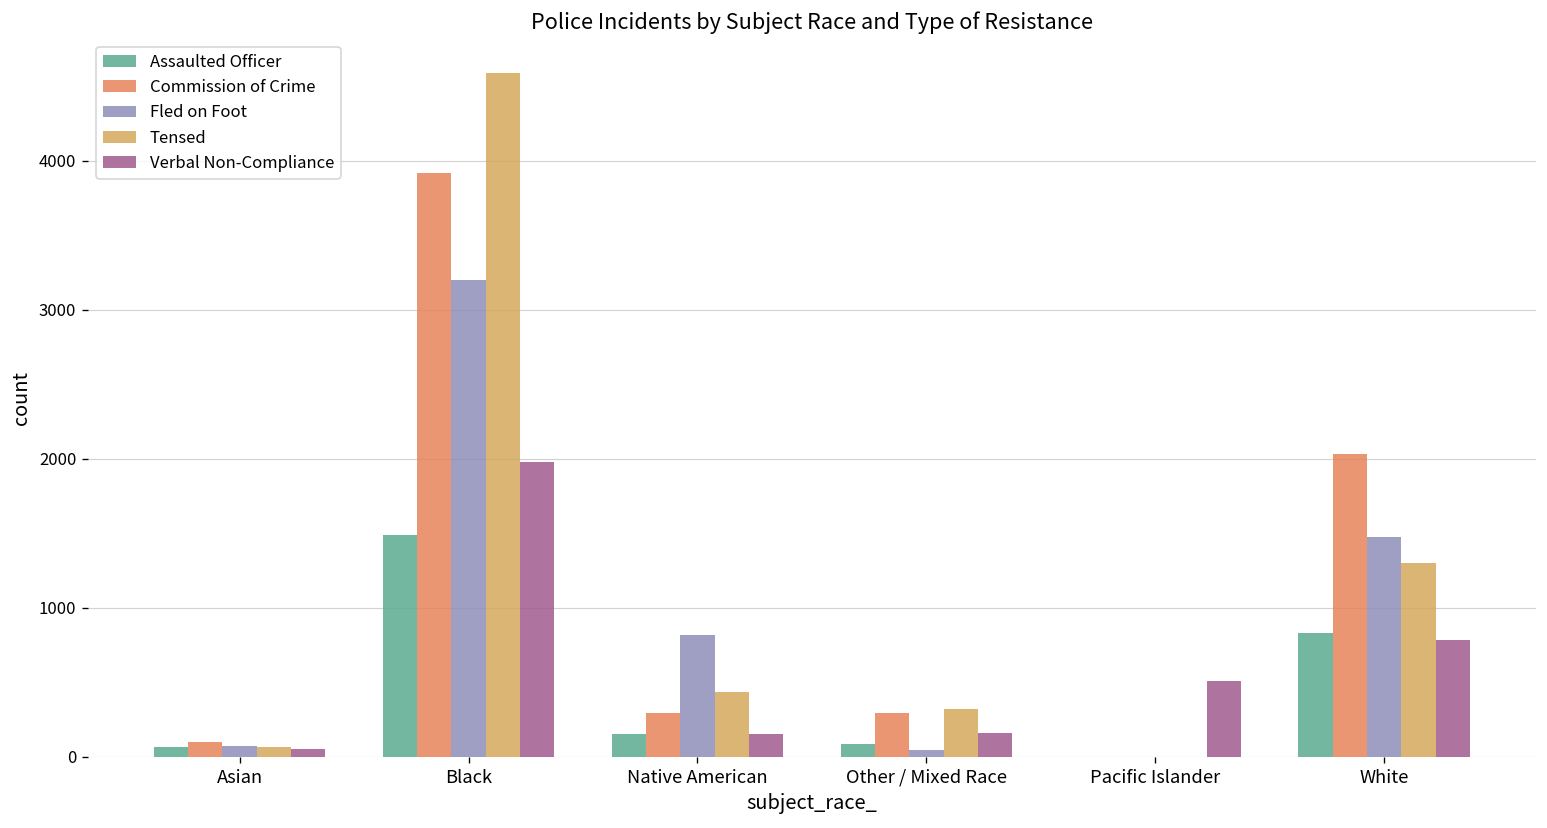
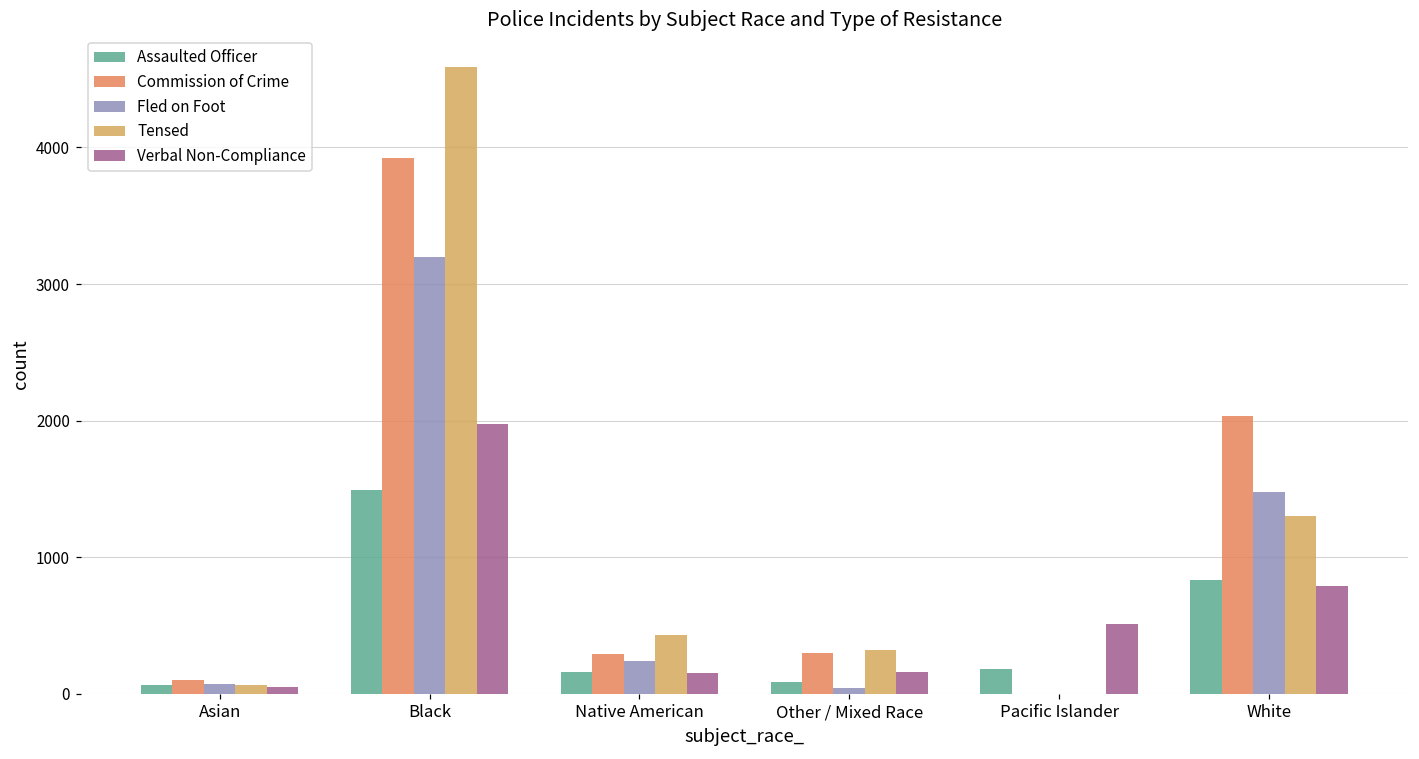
Fled on Foot, Native American: 820 -> 240
Assaulted Officer, Pacific Islander: 0 -> 180
